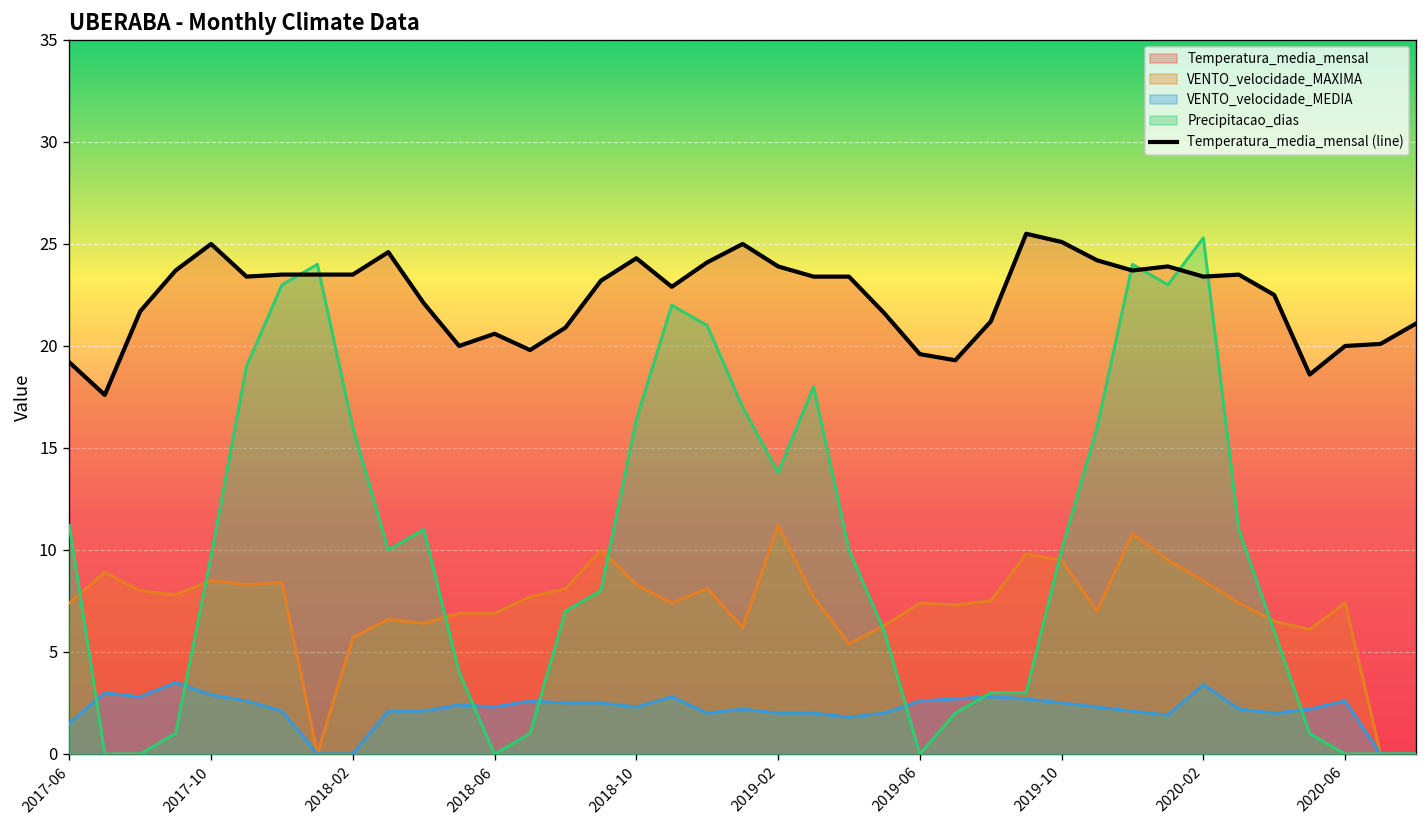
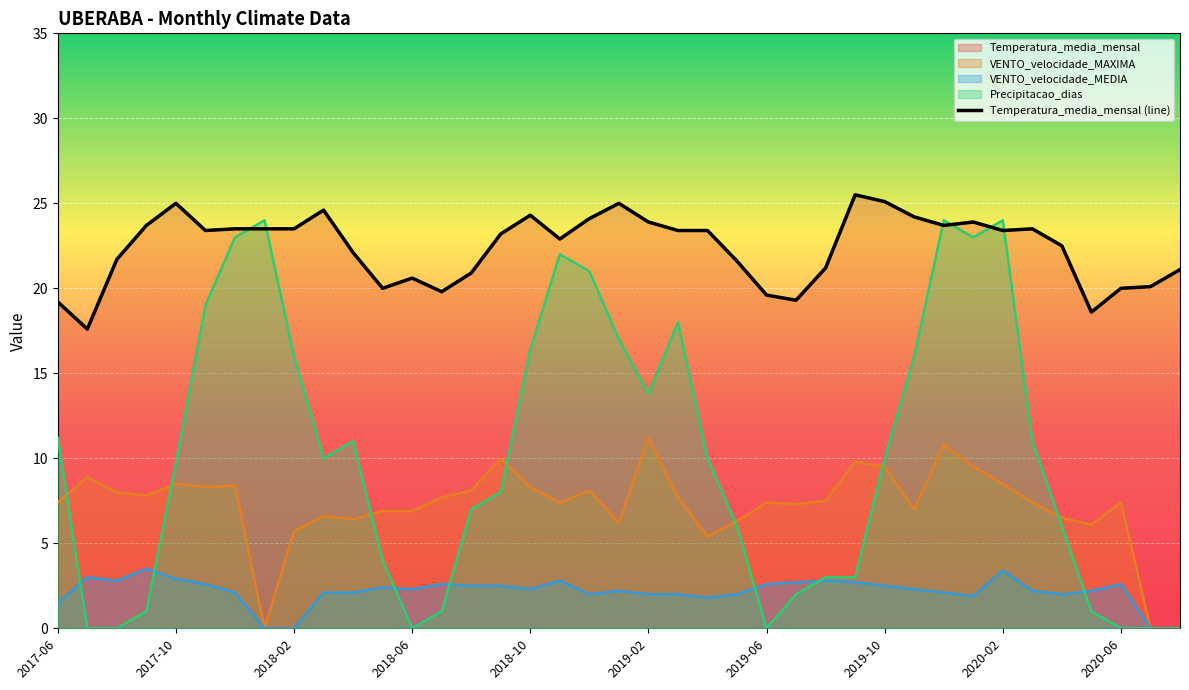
Precipitacao_dias, 2020-02: 25.3 -> 24.0
